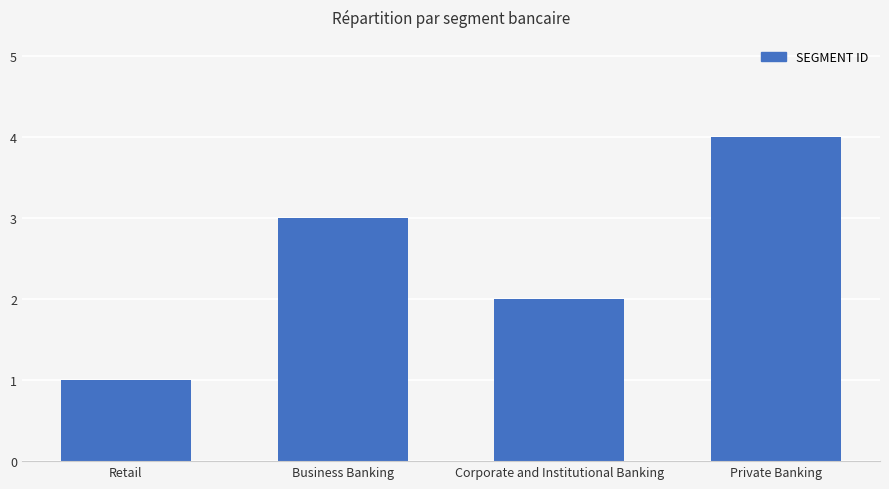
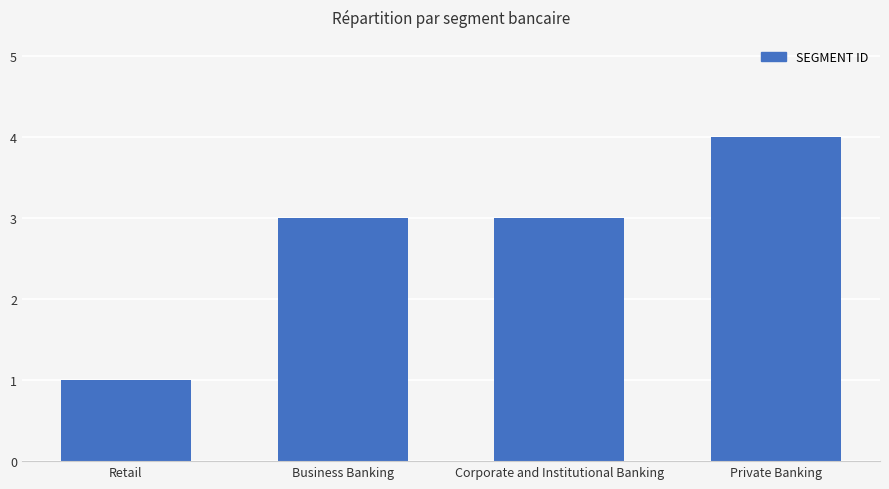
Corporate and Institutional Banking: 2 -> 3
